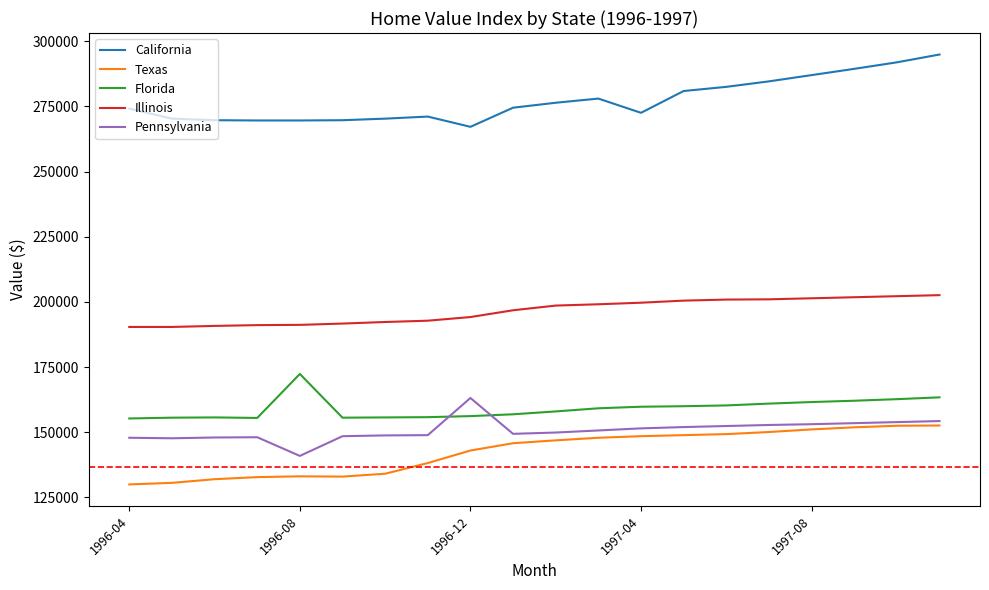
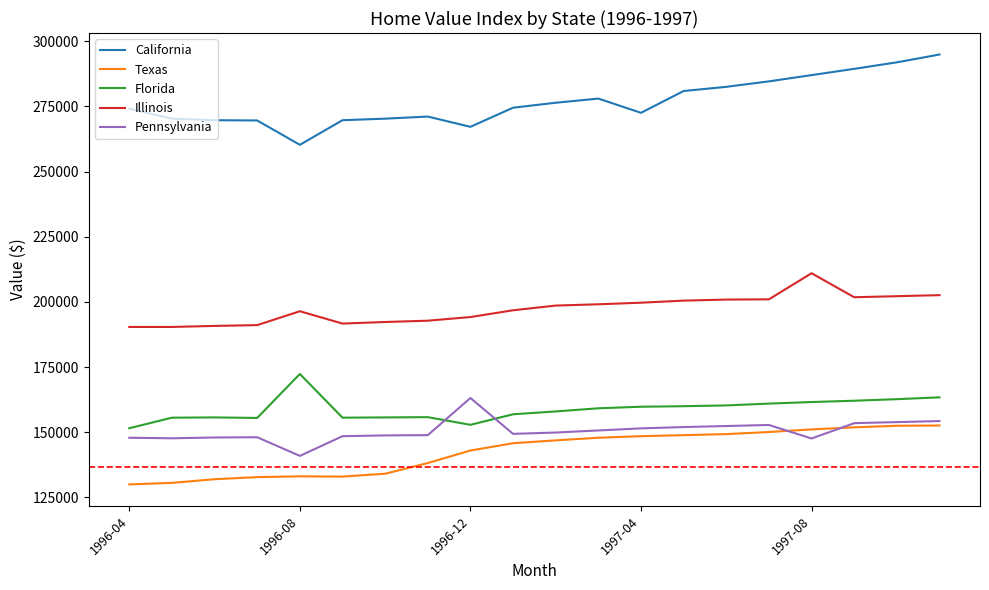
Florida, 1996-04: 155000 -> 152000
California, 1996-08: 270000 -> 260000
Illinois, 1996-08: 191000 -> 196000
Florida, 1996-12: 156000 -> 153000
Illinois, 1997-08: 201000 -> 211000
Pennsylvania, 1997-08: 153000 -> 148000
